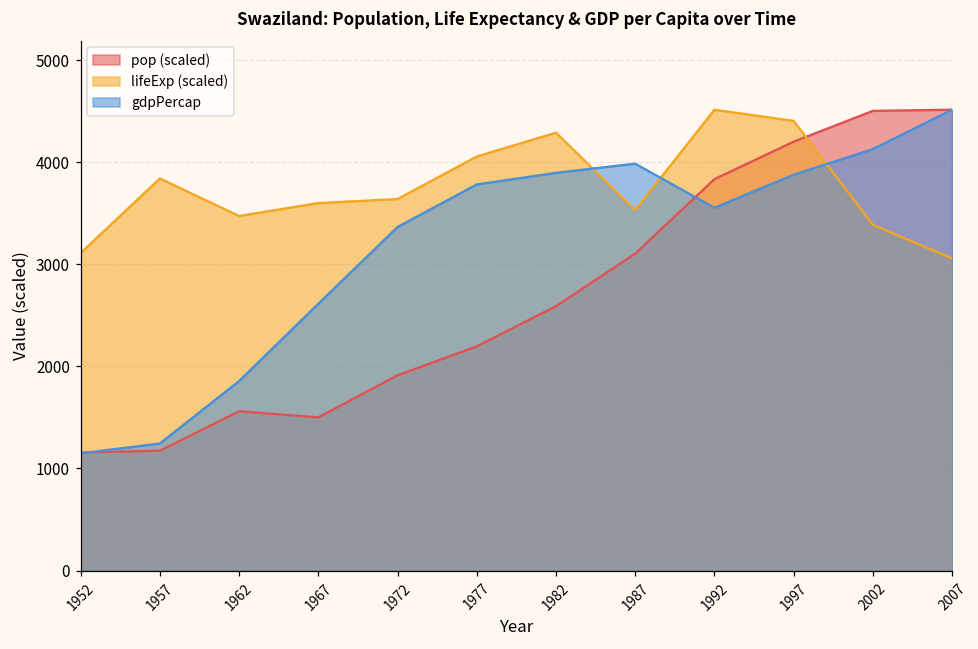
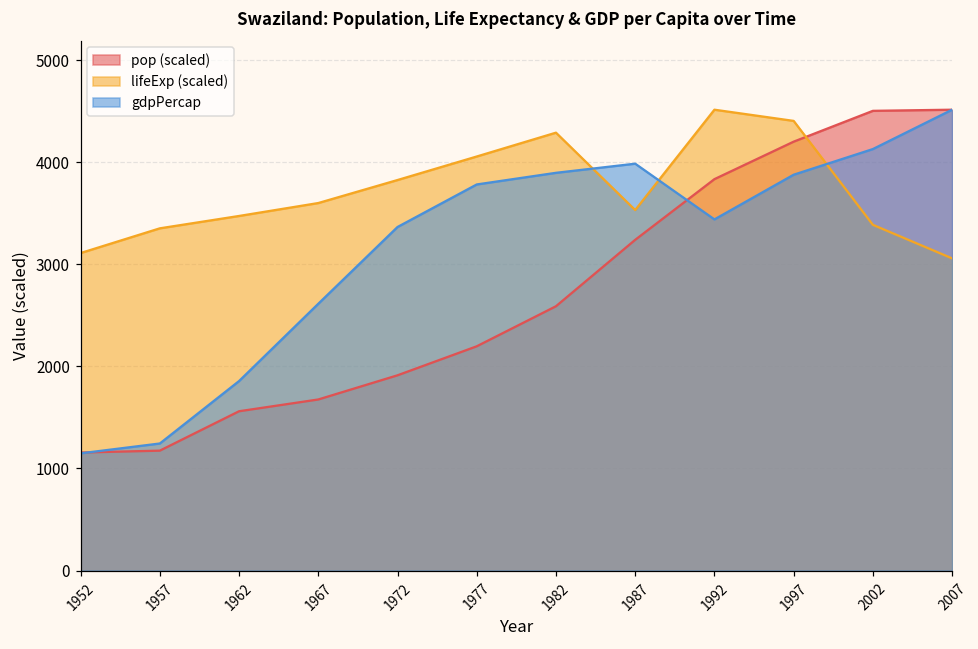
lifeExp (scaled), 1957: 3800 -> 3400
pop (scaled), 1967: 1500 -> 1700
lifeExp (scaled), 1972: 3600 -> 3800
pop (scaled), 1987: 3100 -> 3200
gdpPercap, 1992: 3600 -> 3400
